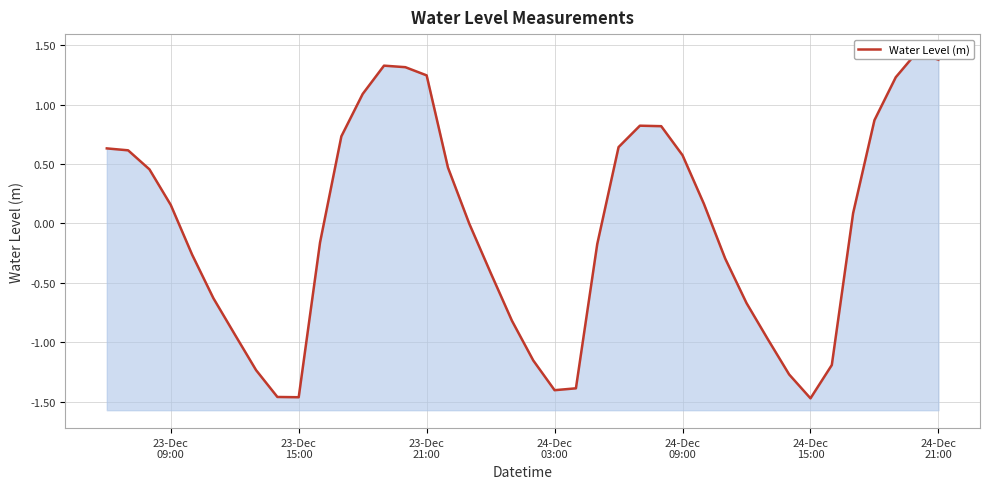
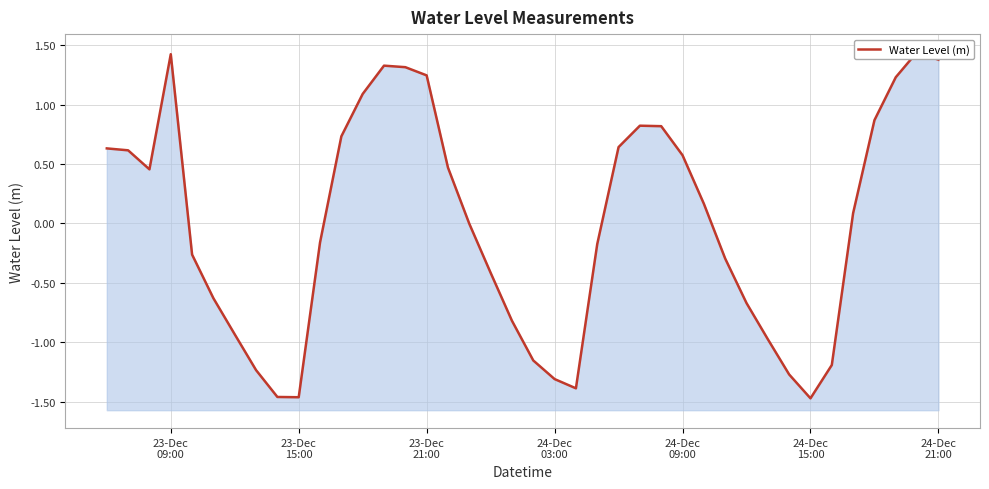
23-Dec 09:00: 0.16 -> 1.42
24-Dec 03:00: -1.40 -> -1.31
